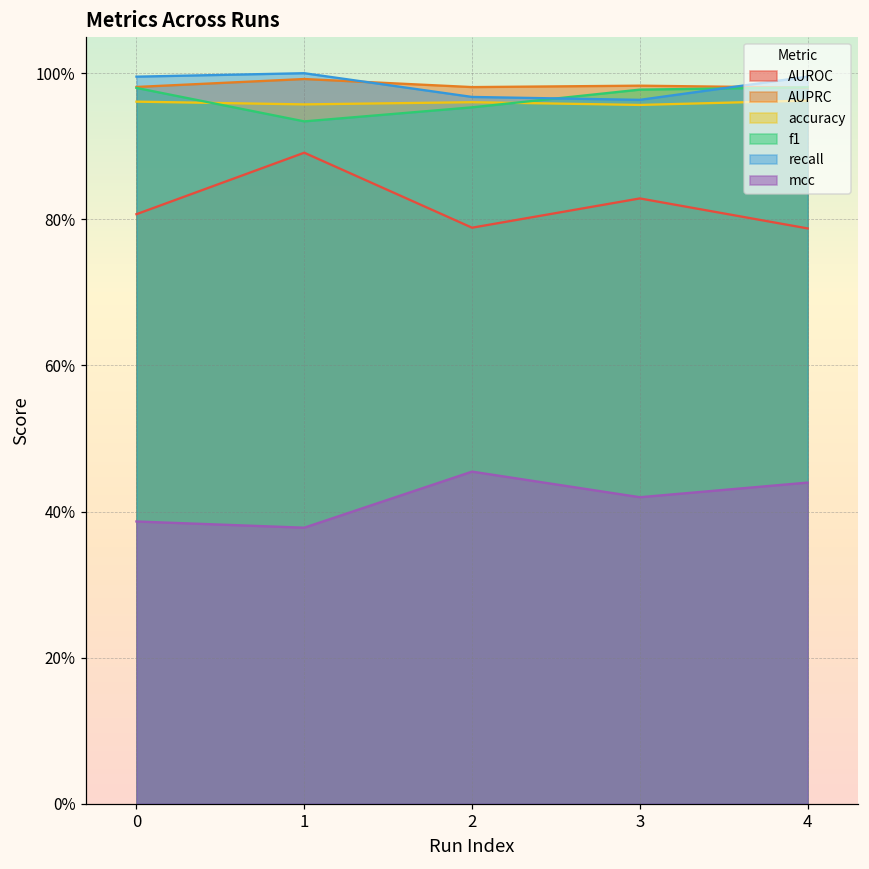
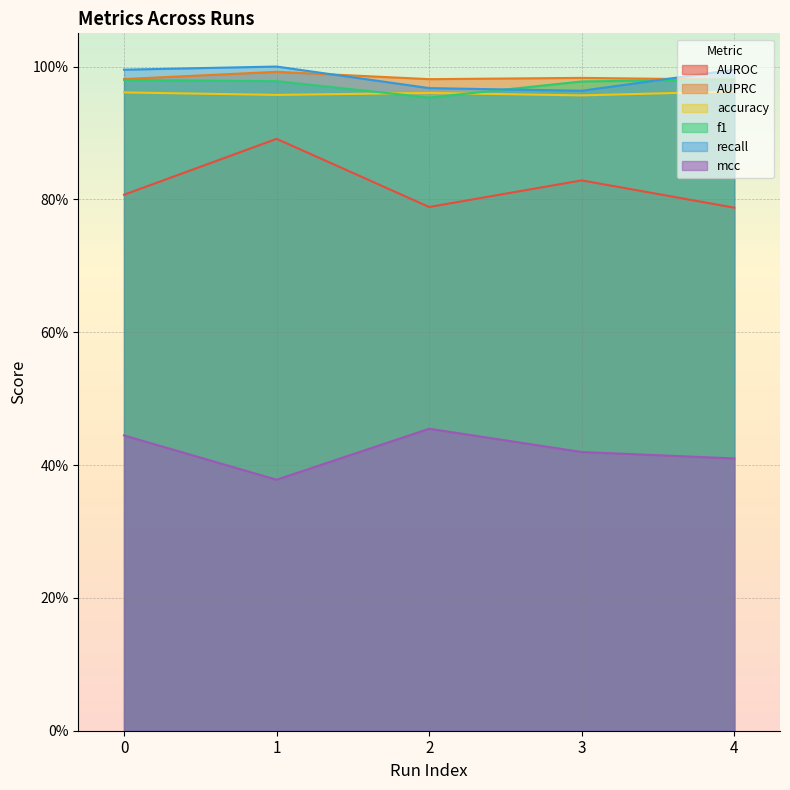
mcc, 0: 39% -> 44%
f1, 1: 93% -> 98%
mcc, 4: 44% -> 41%
